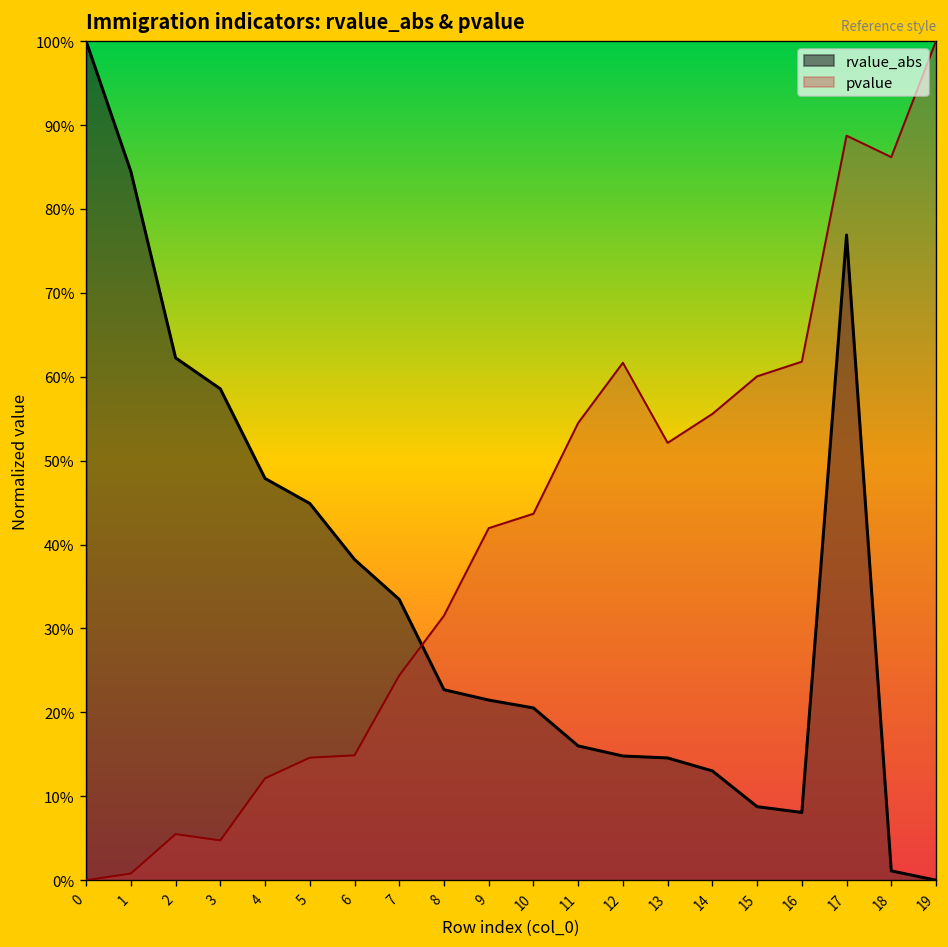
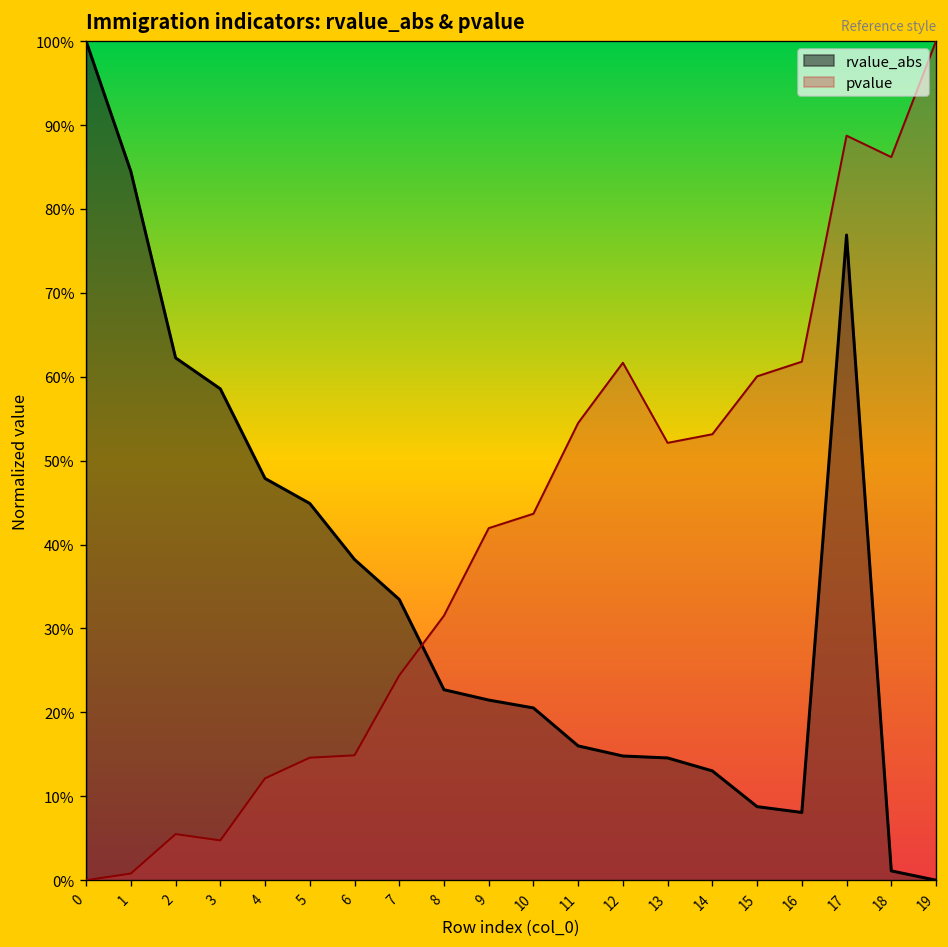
pvalue, 14: 56% -> 53%
